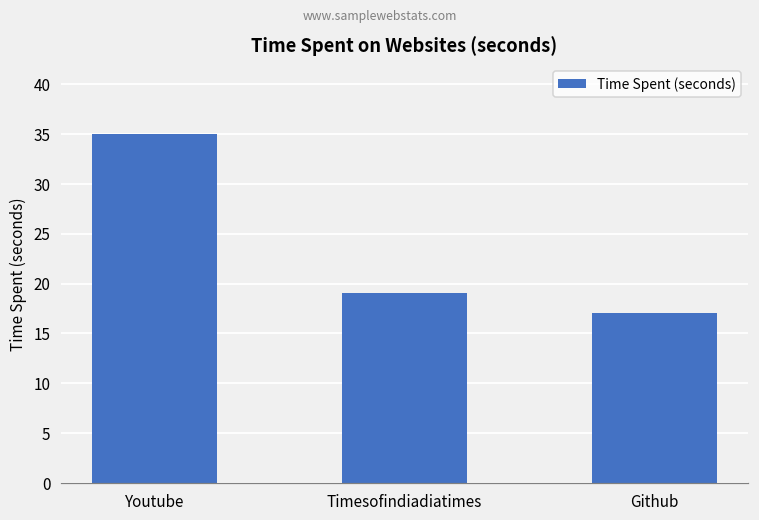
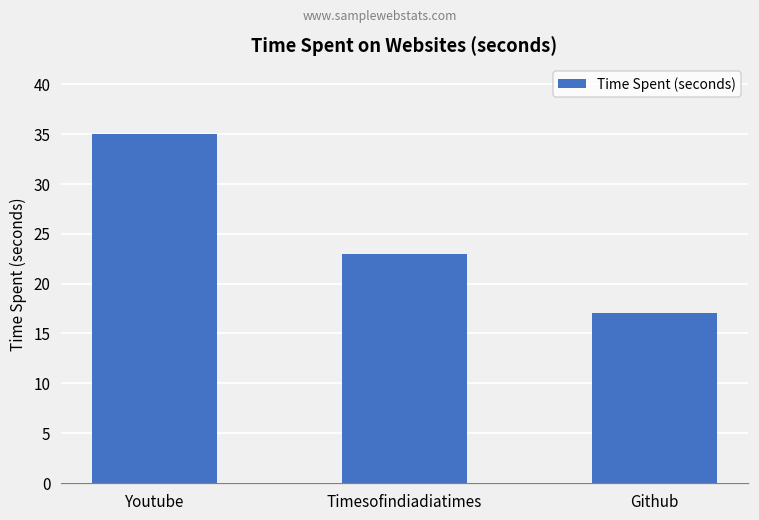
Timesofindiadiatimes: 19 -> 23
